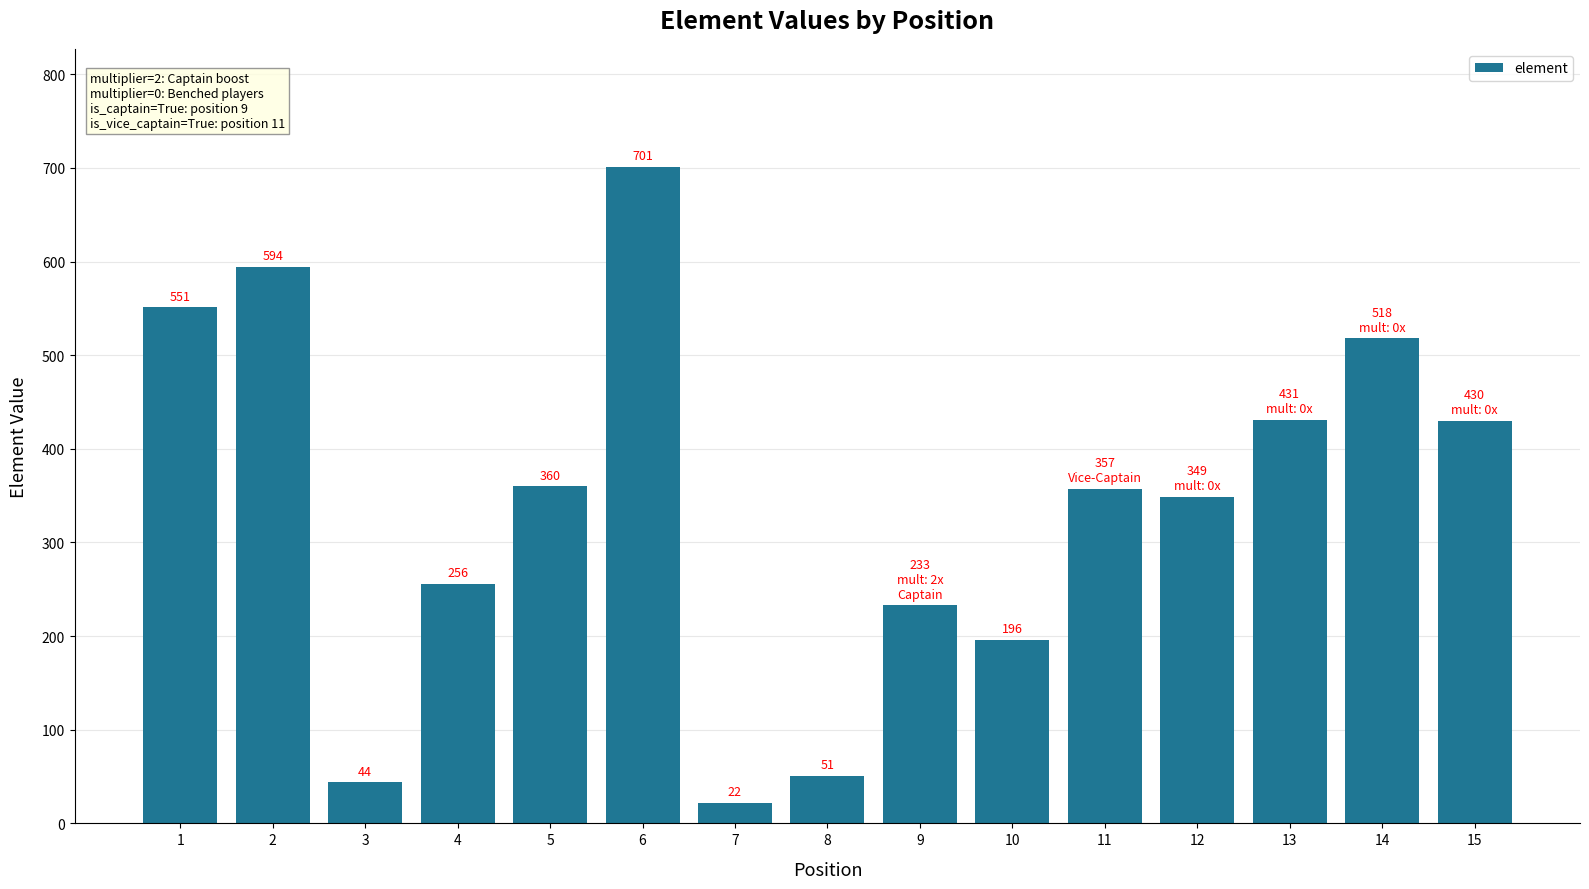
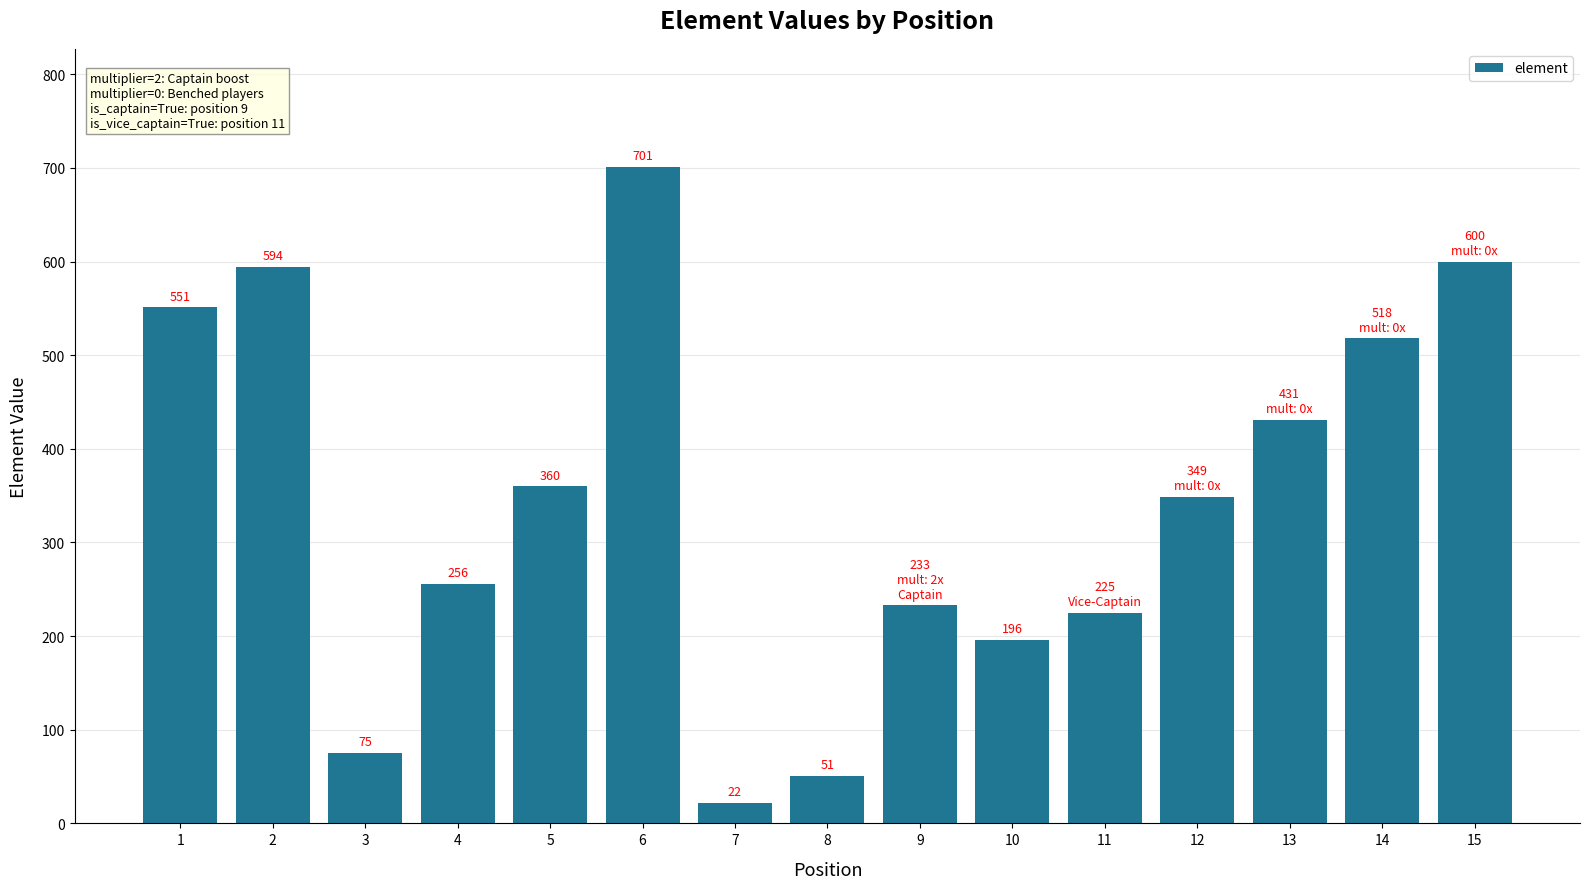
3: 44 -> 75
11: 357 -> 225
15: 430 -> 600
